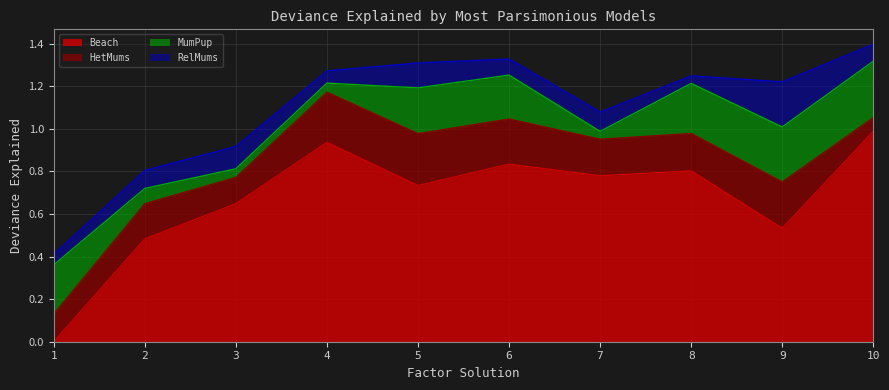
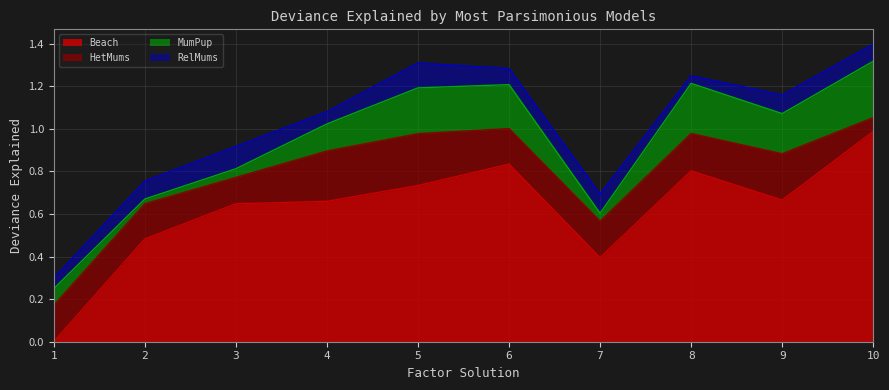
HetMums, 1: 0.13 -> 0.17
MumPup, 1: 0.23 -> 0.08
MumPup, 2: 0.07 -> 0.02
Beach, 4: 0.94 -> 0.66
MumPup, 4: 0.04 -> 0.13
HetMums, 6: 0.21 -> 0.17
Beach, 7: 0.78 -> 0.39
Beach, 9: 0.53 -> 0.67
MumPup, 9: 0.26 -> 0.19
RelMums, 9: 0.21 -> 0.09
